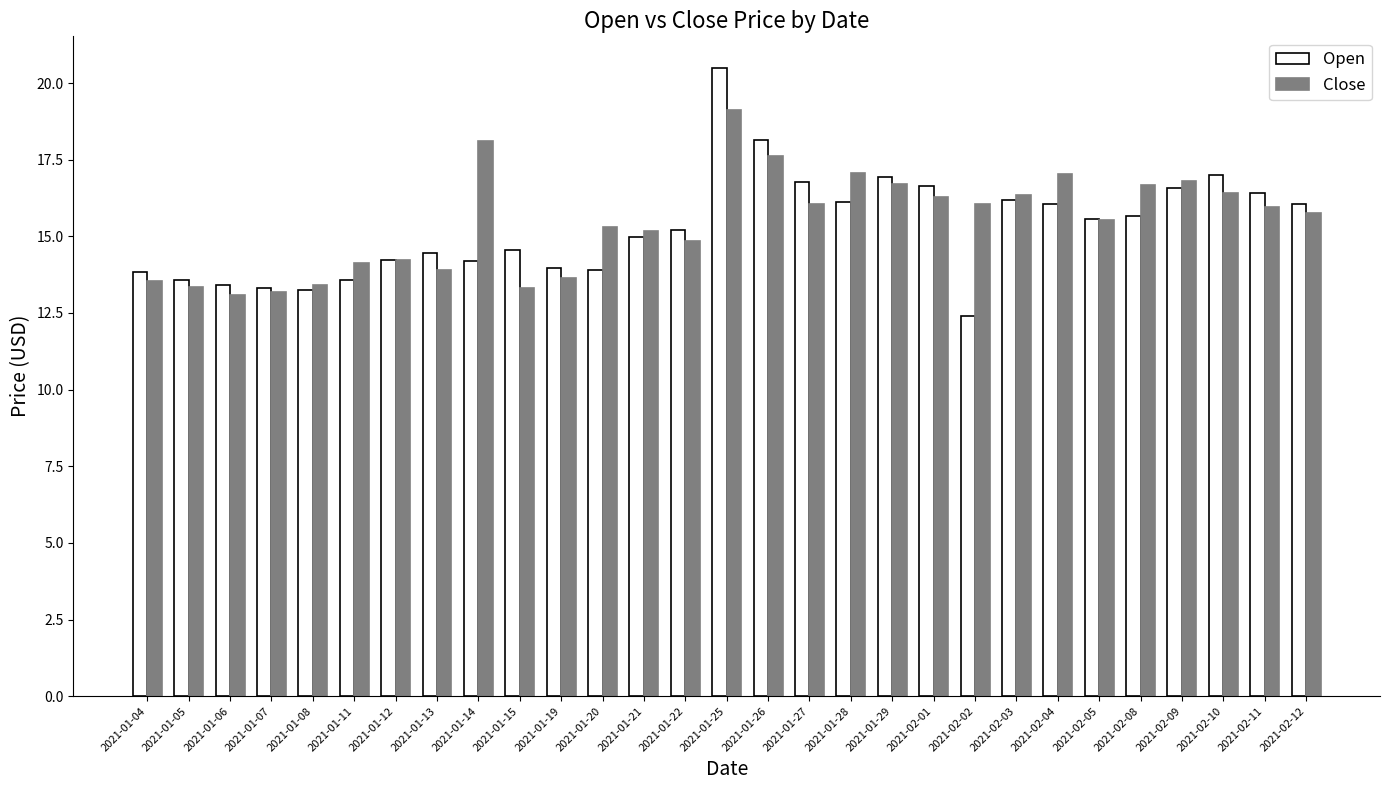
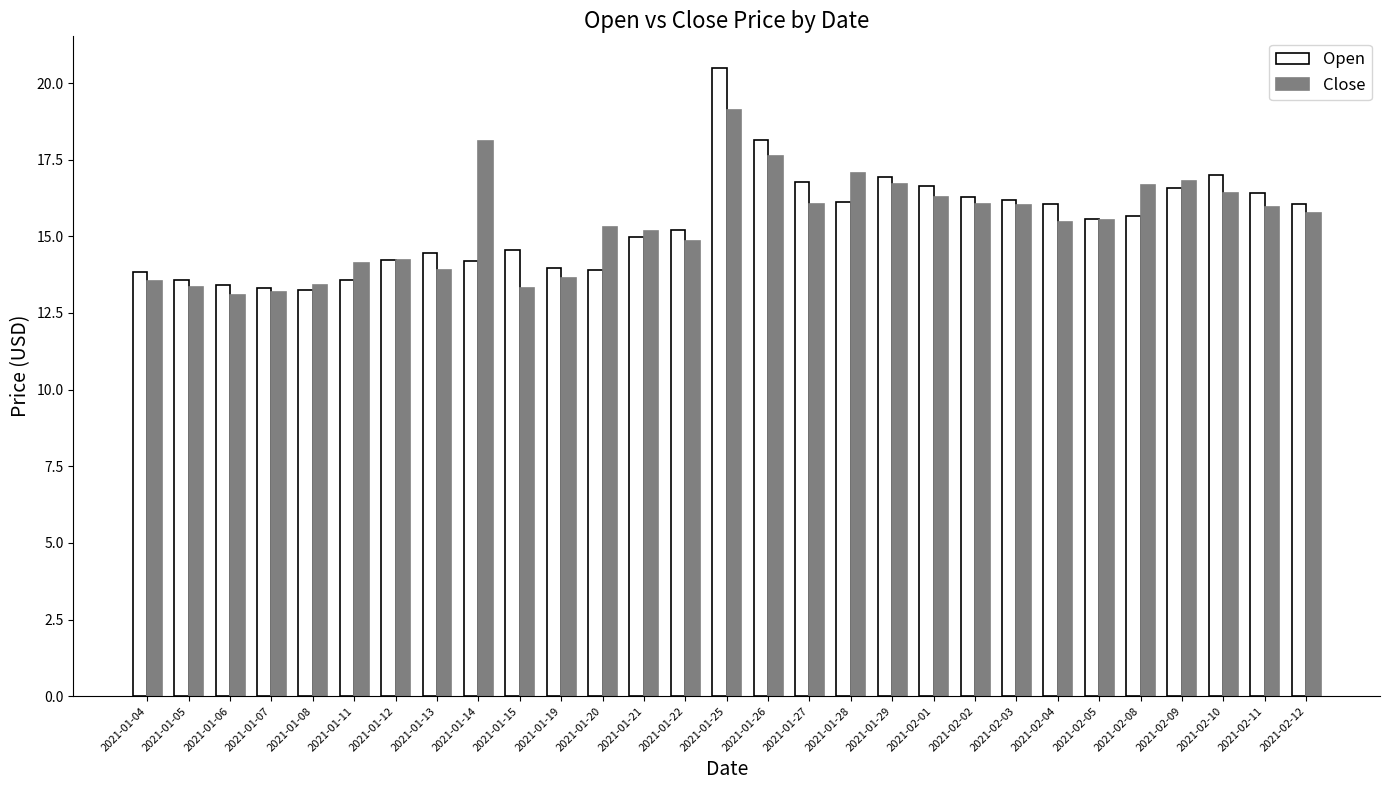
Open, 2021-02-02: 12.4 -> 16.3
Close, 2021-02-03: 16.3 -> 16.0
Close, 2021-02-04: 17.0 -> 15.5
